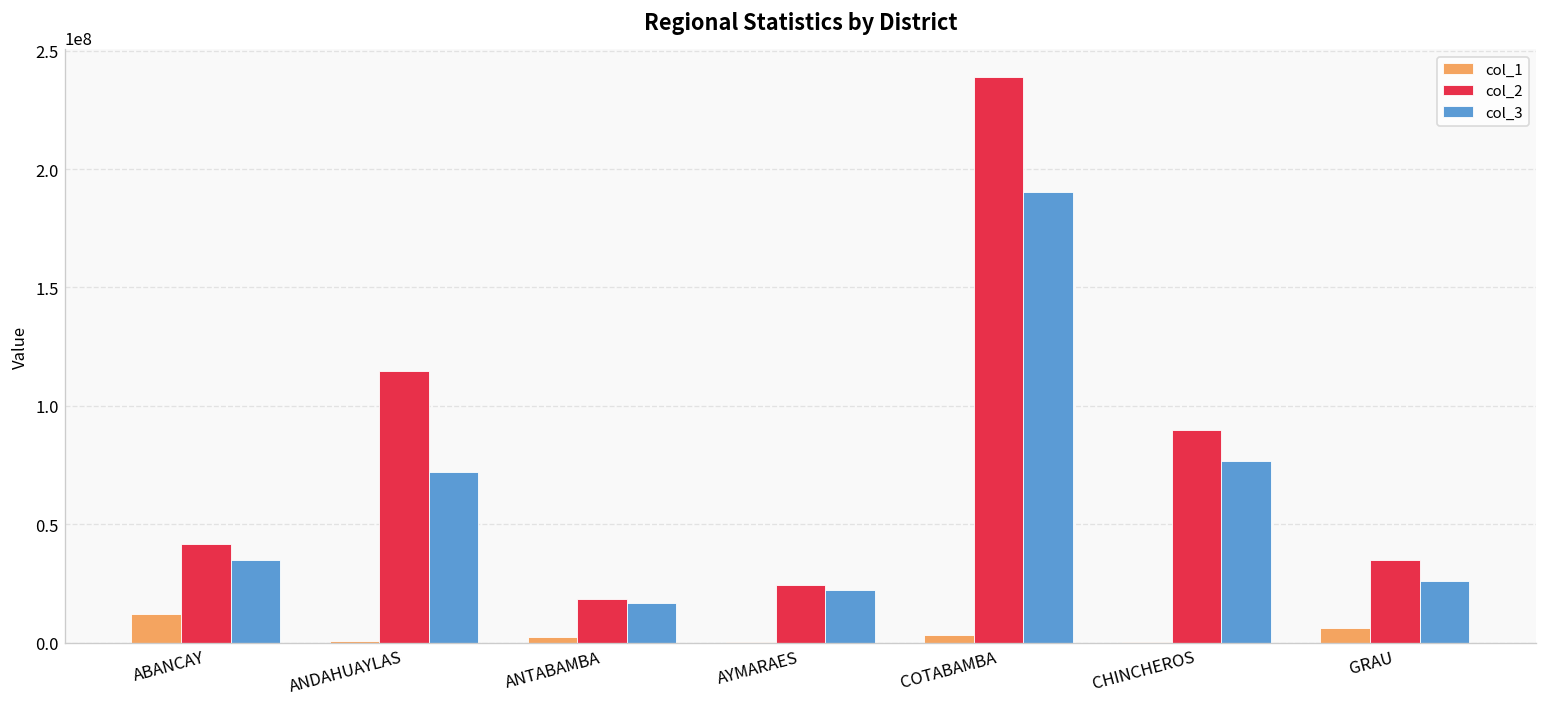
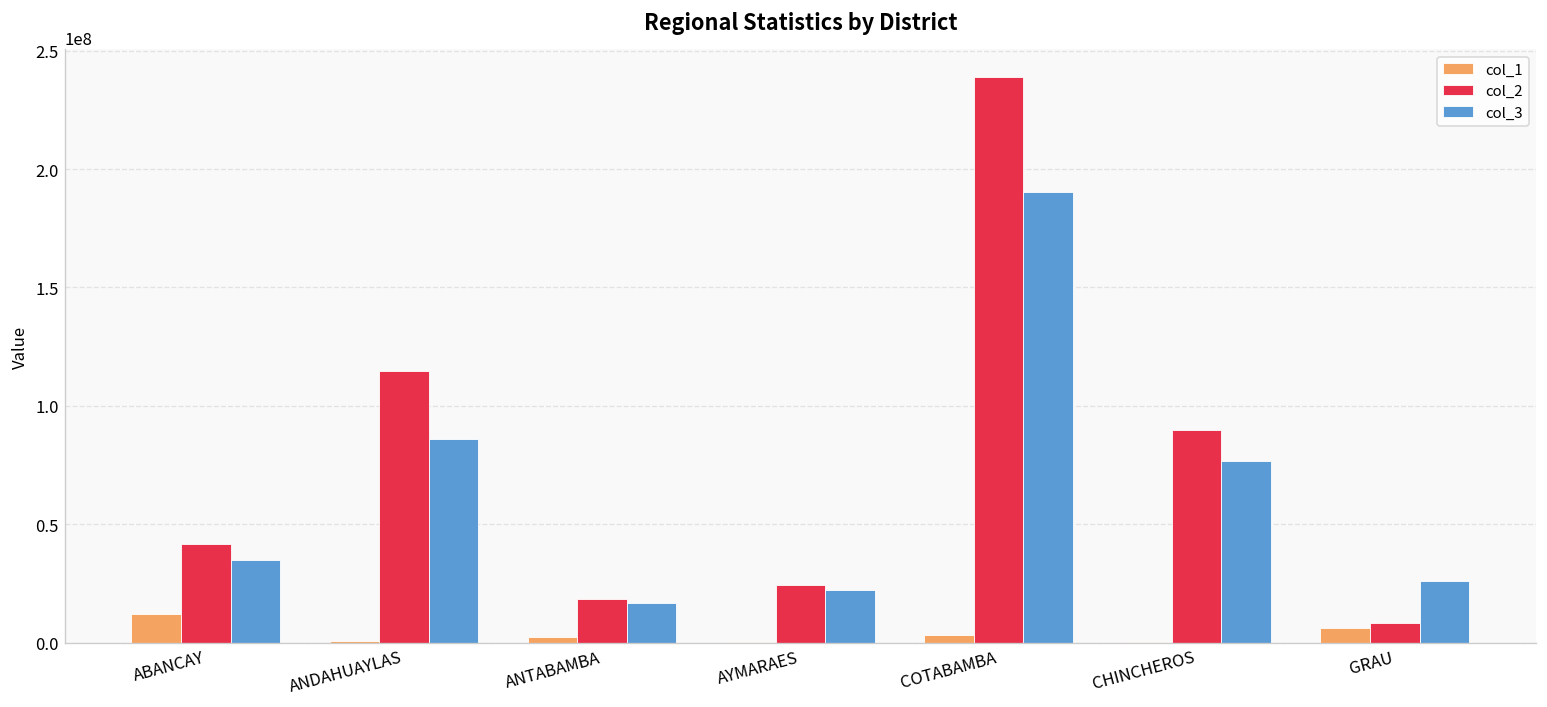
col_3, ANDAHUAYLAS: 72000000 -> 86000000
col_2, GRAU: 35000000 -> 8000000
